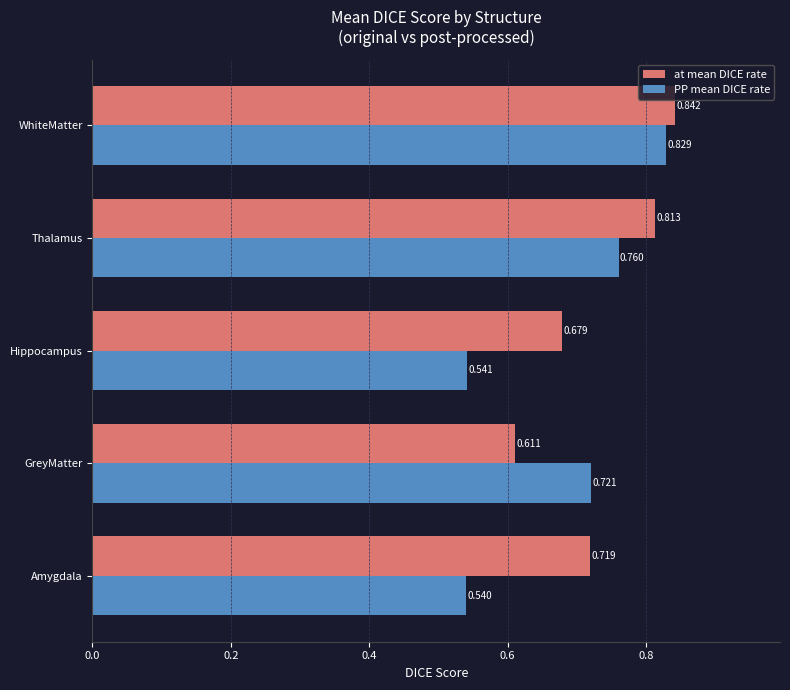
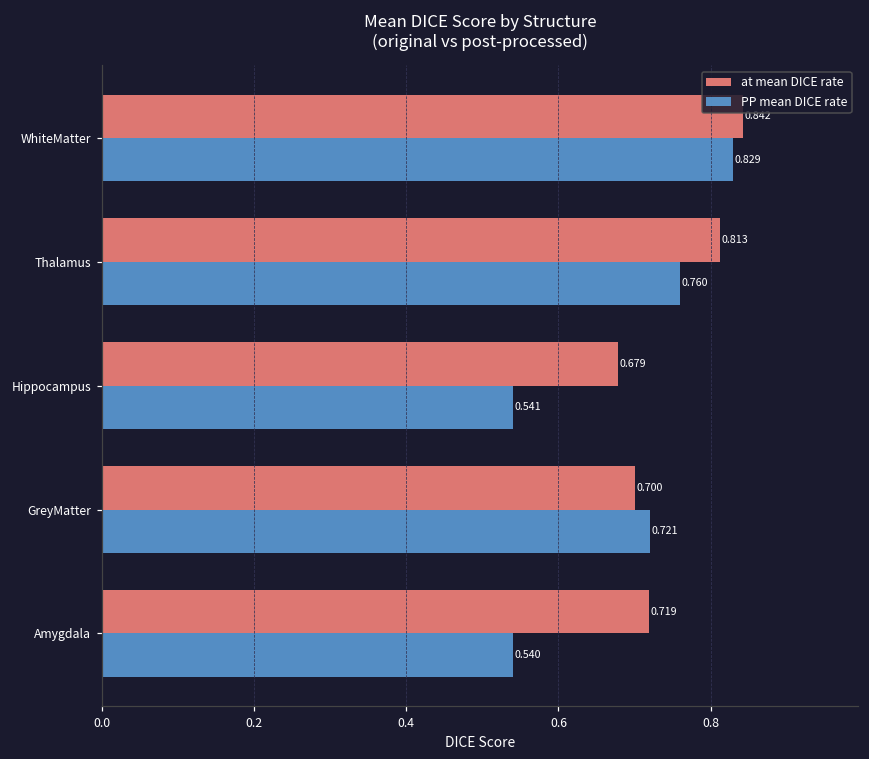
at mean DICE rate, GreyMatter: 0.611 -> 0.700
